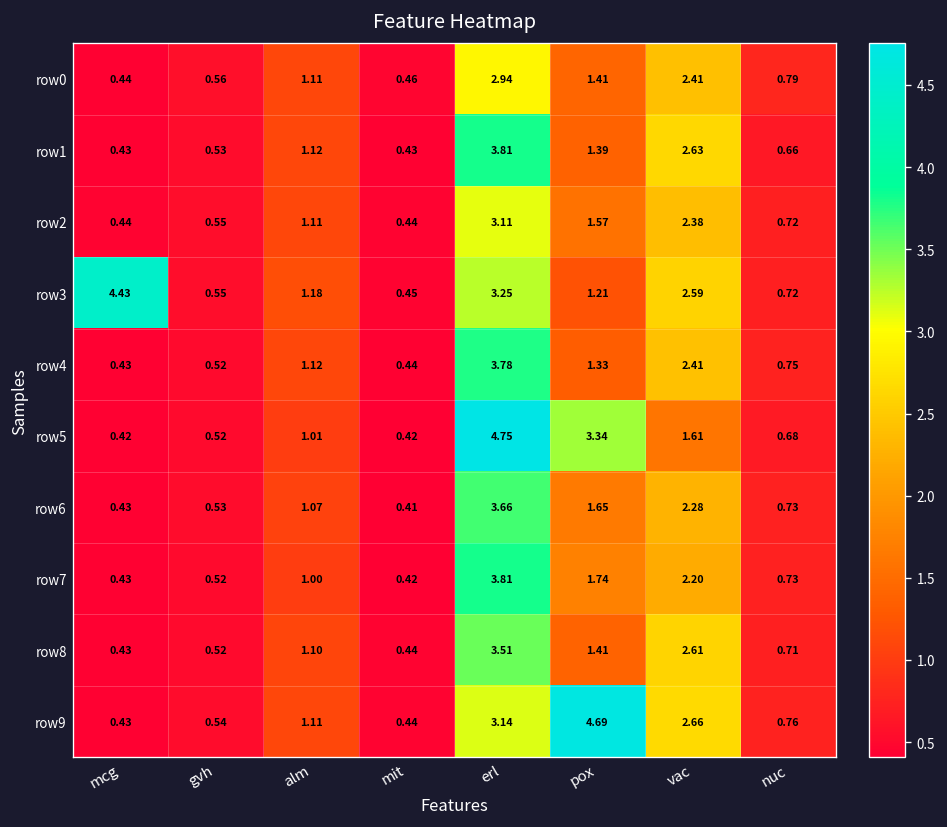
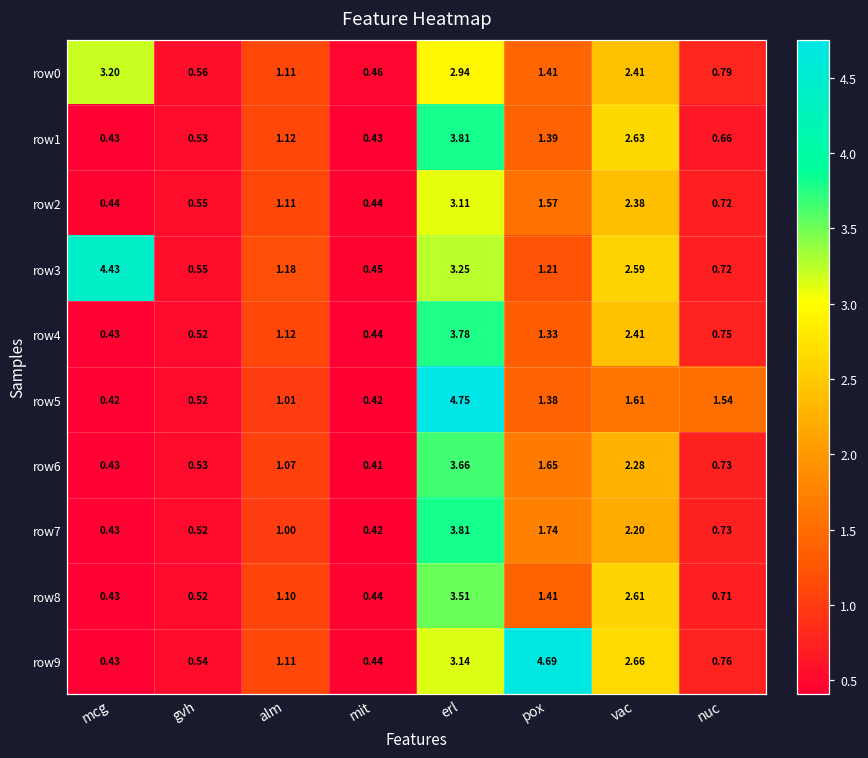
row0, mcg: 0.44 -> 3.20
row5, pox: 3.34 -> 1.38
row5, nuc: 0.68 -> 1.54
